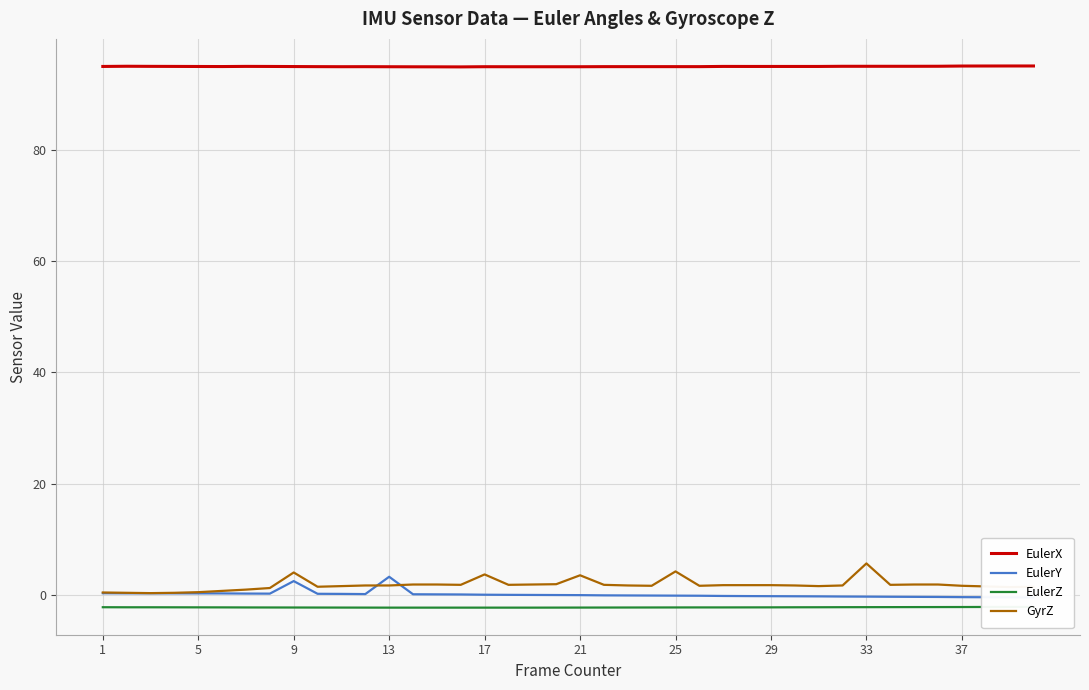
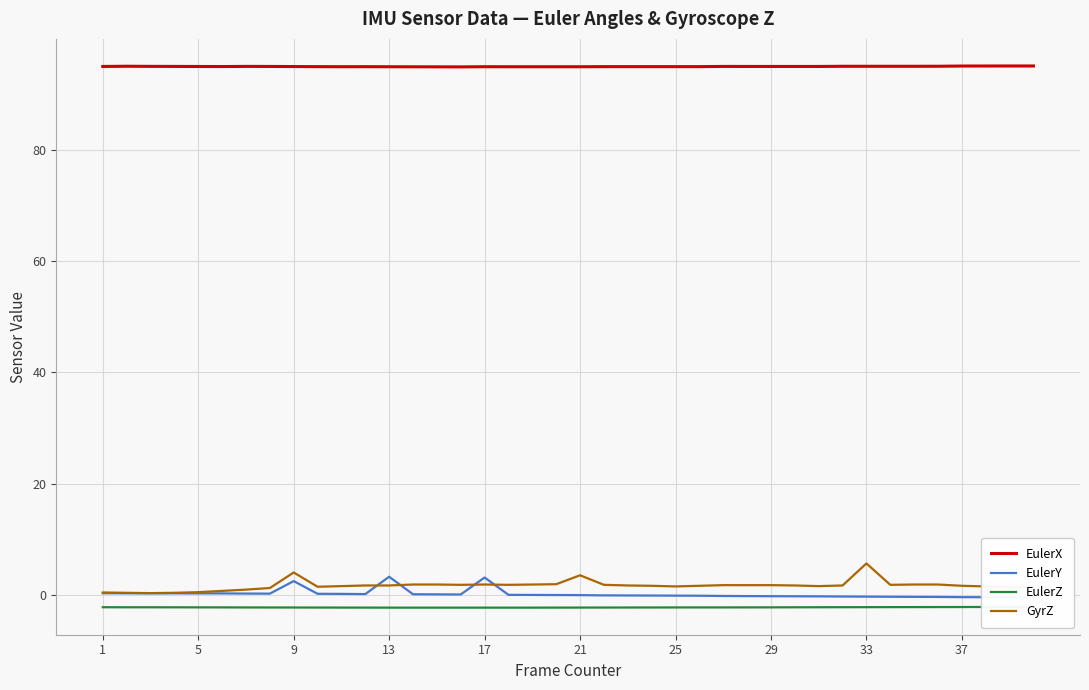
EulerY, 17: 0 -> 3
GyrZ, 17: 4 -> 2
GyrZ, 25: 4 -> 2
